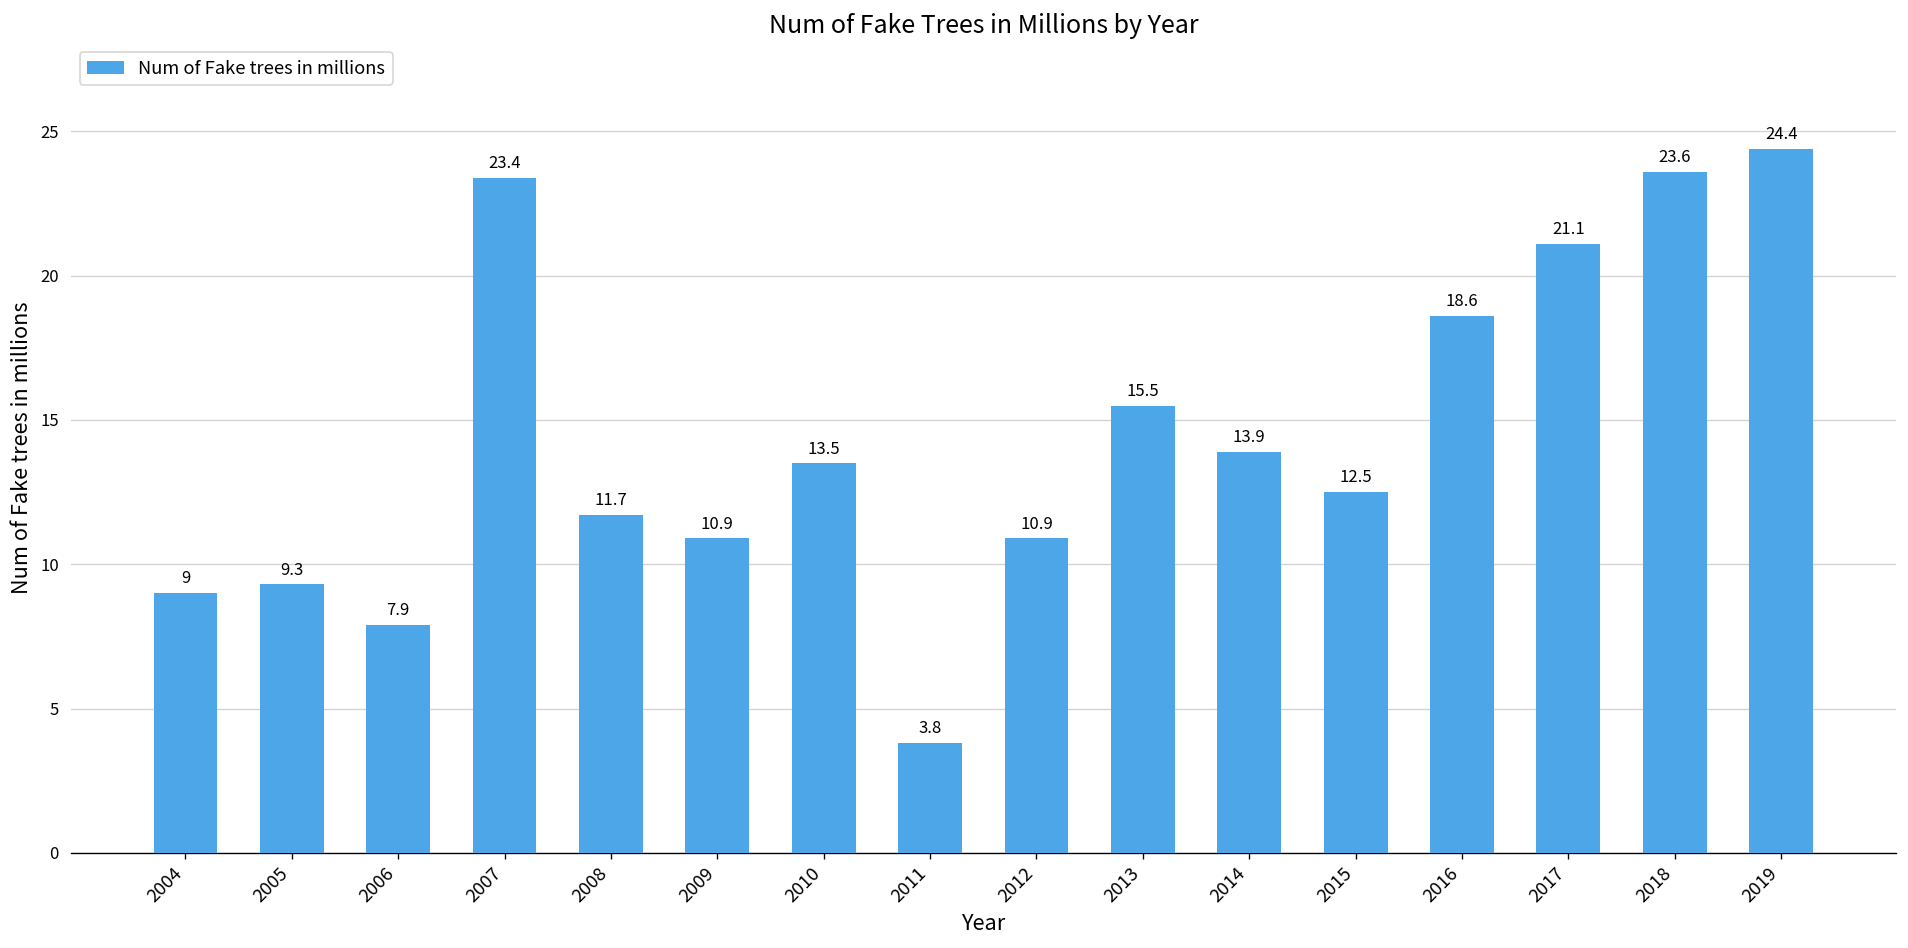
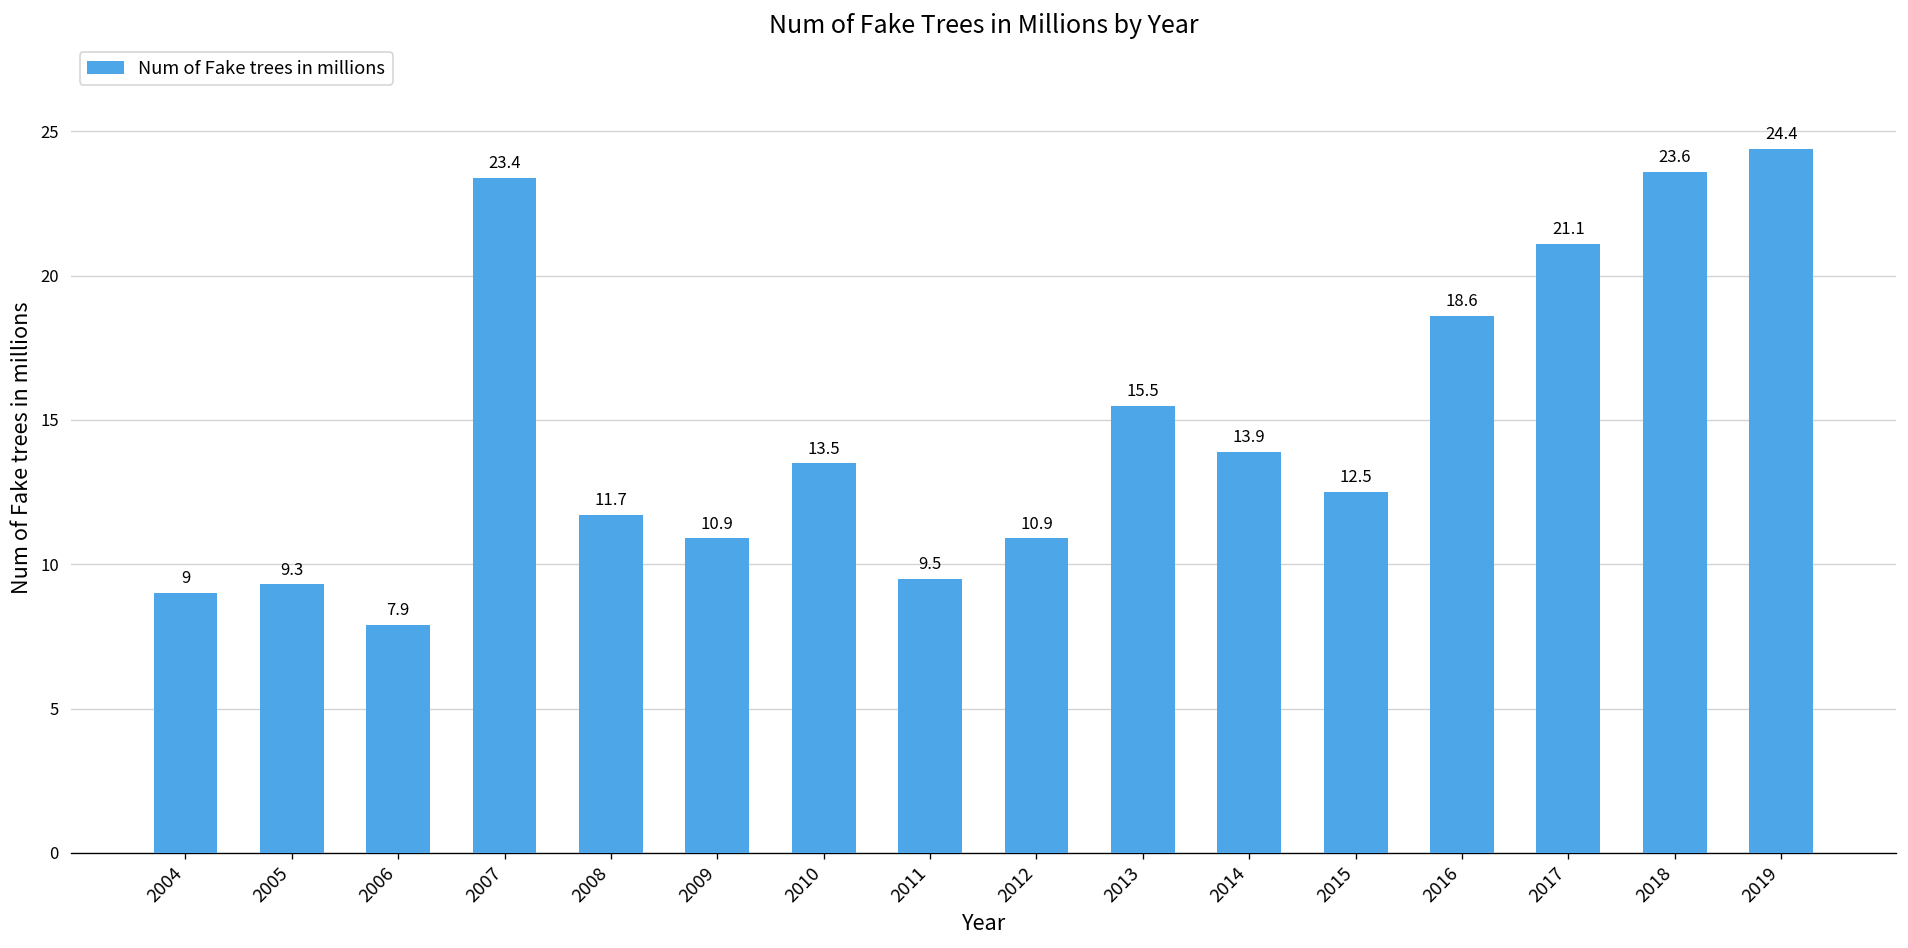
2011: 3.8 -> 9.5
